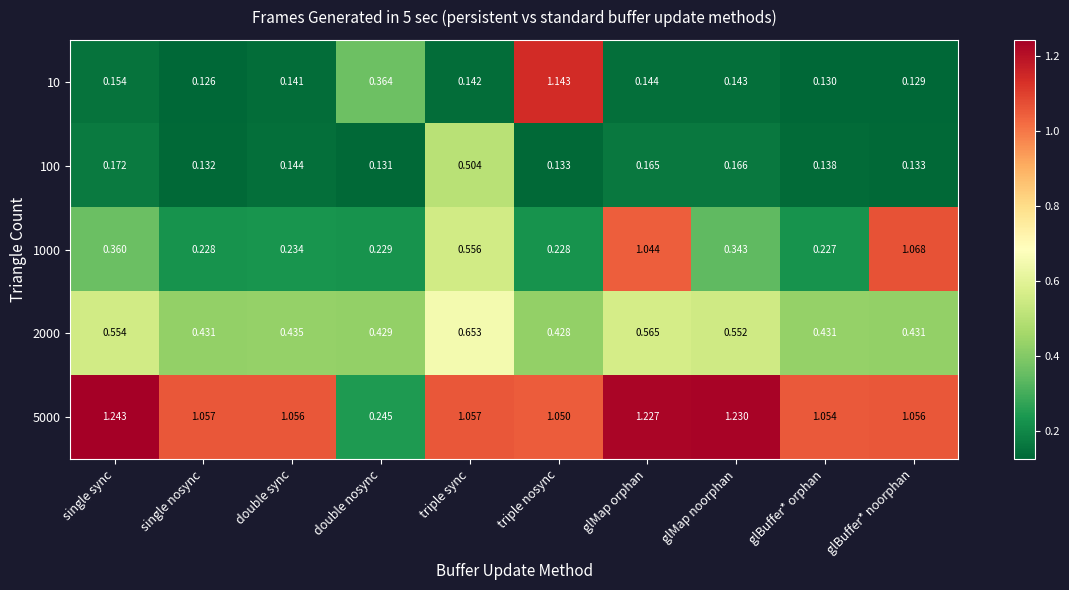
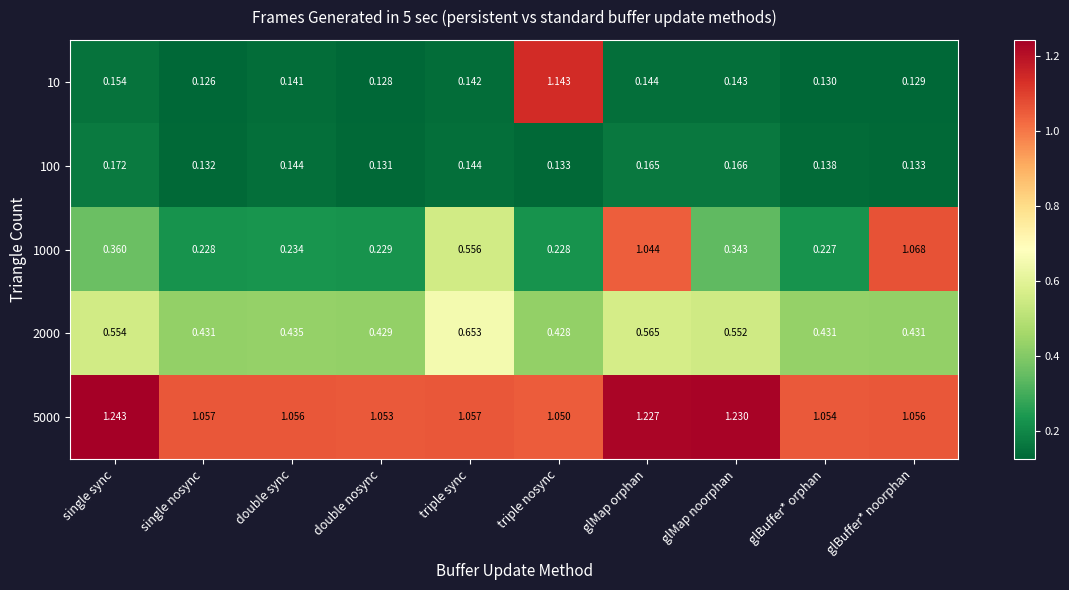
10, double nosync: 0.364 -> 0.128
100, triple sync: 0.504 -> 0.144
5000, double nosync: 0.245 -> 1.053
